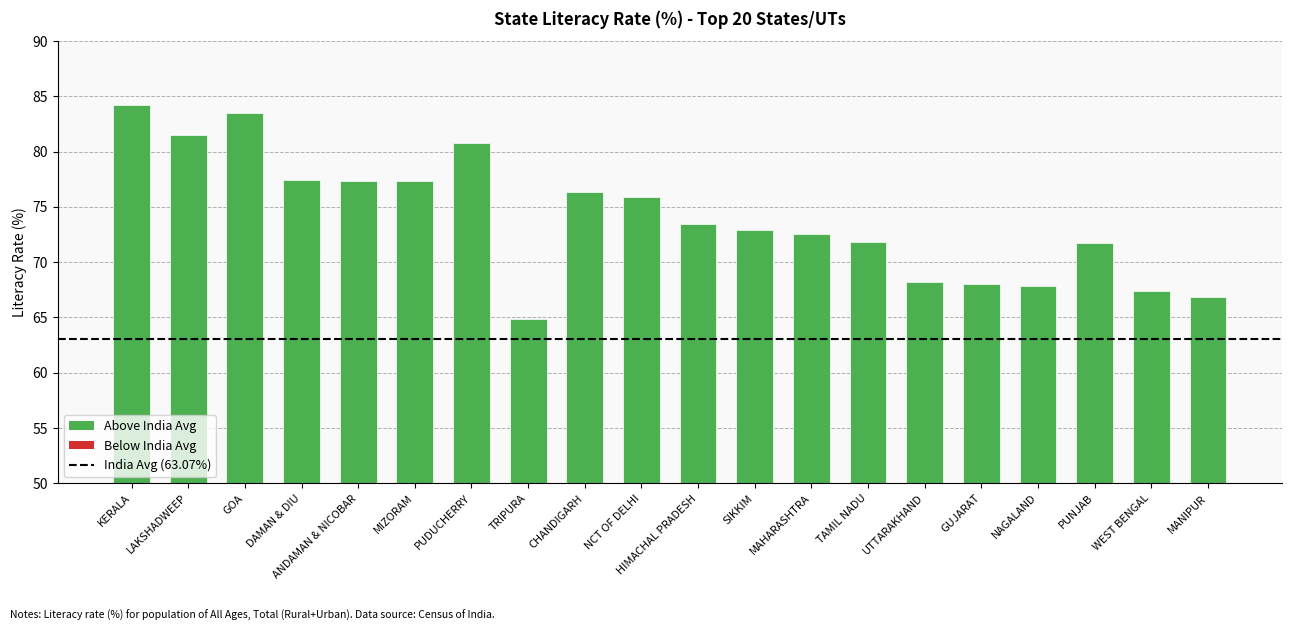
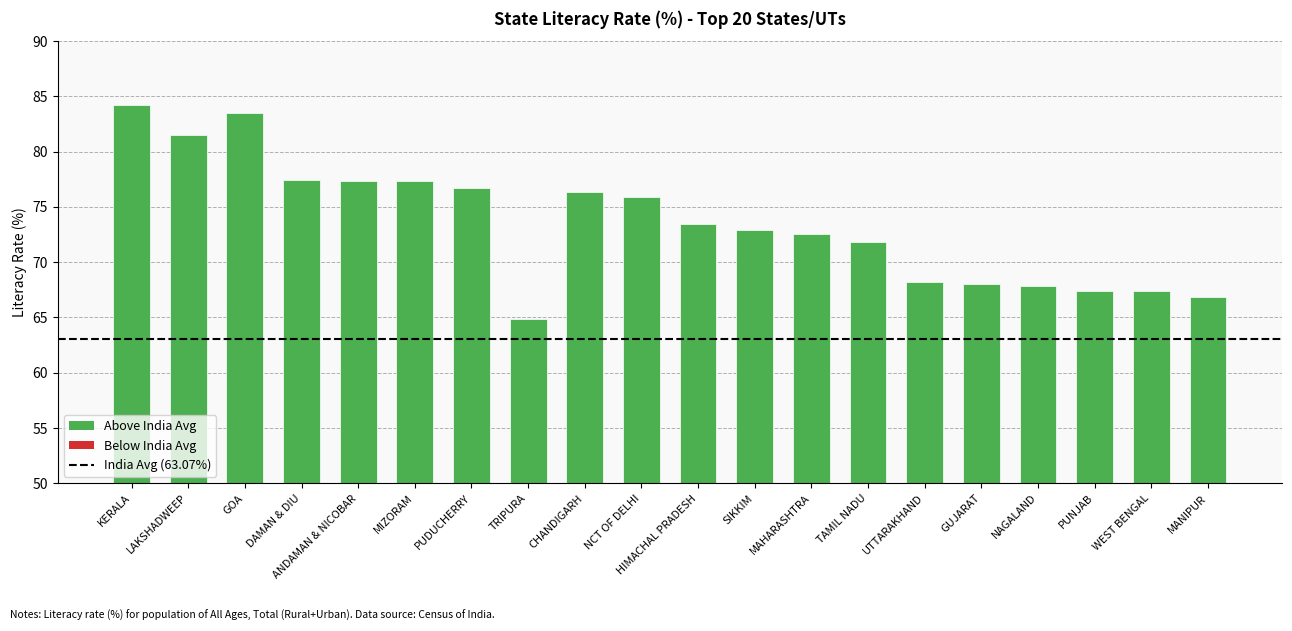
PUDUCHERRY: 80.8 -> 76.7
PUNJAB: 71.8 -> 67.4
